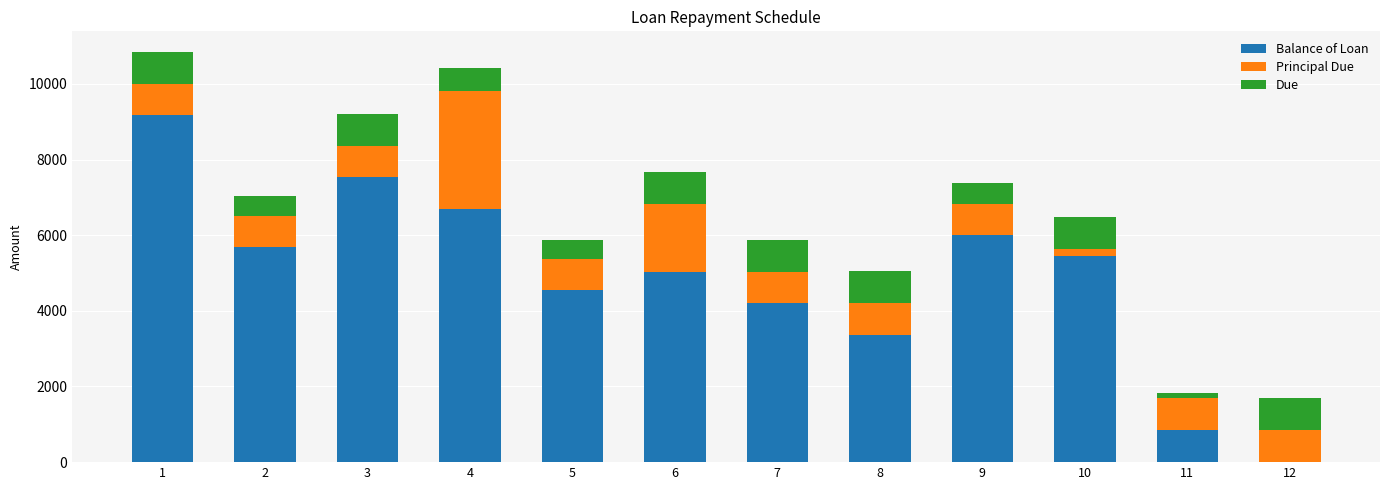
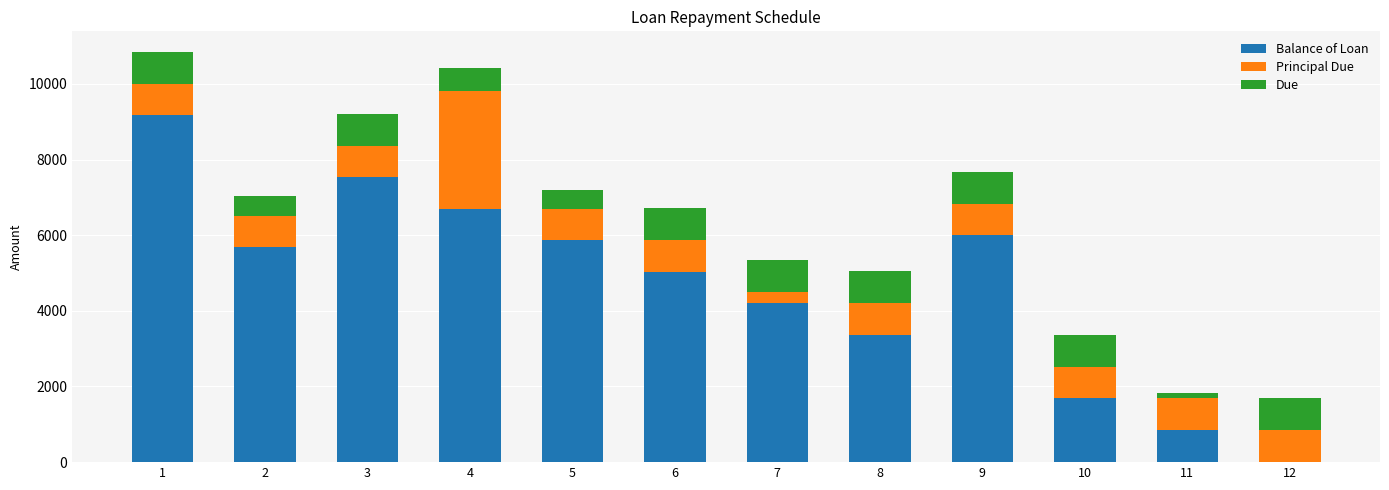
Balance of Loan, 5: 4500 -> 5900
Principal Due, 6: 1800 -> 800
Principal Due, 7: 800 -> 300
Due, 9: 600 -> 800
Balance of Loan, 10: 5500 -> 1700
Principal Due, 10: 200 -> 800
